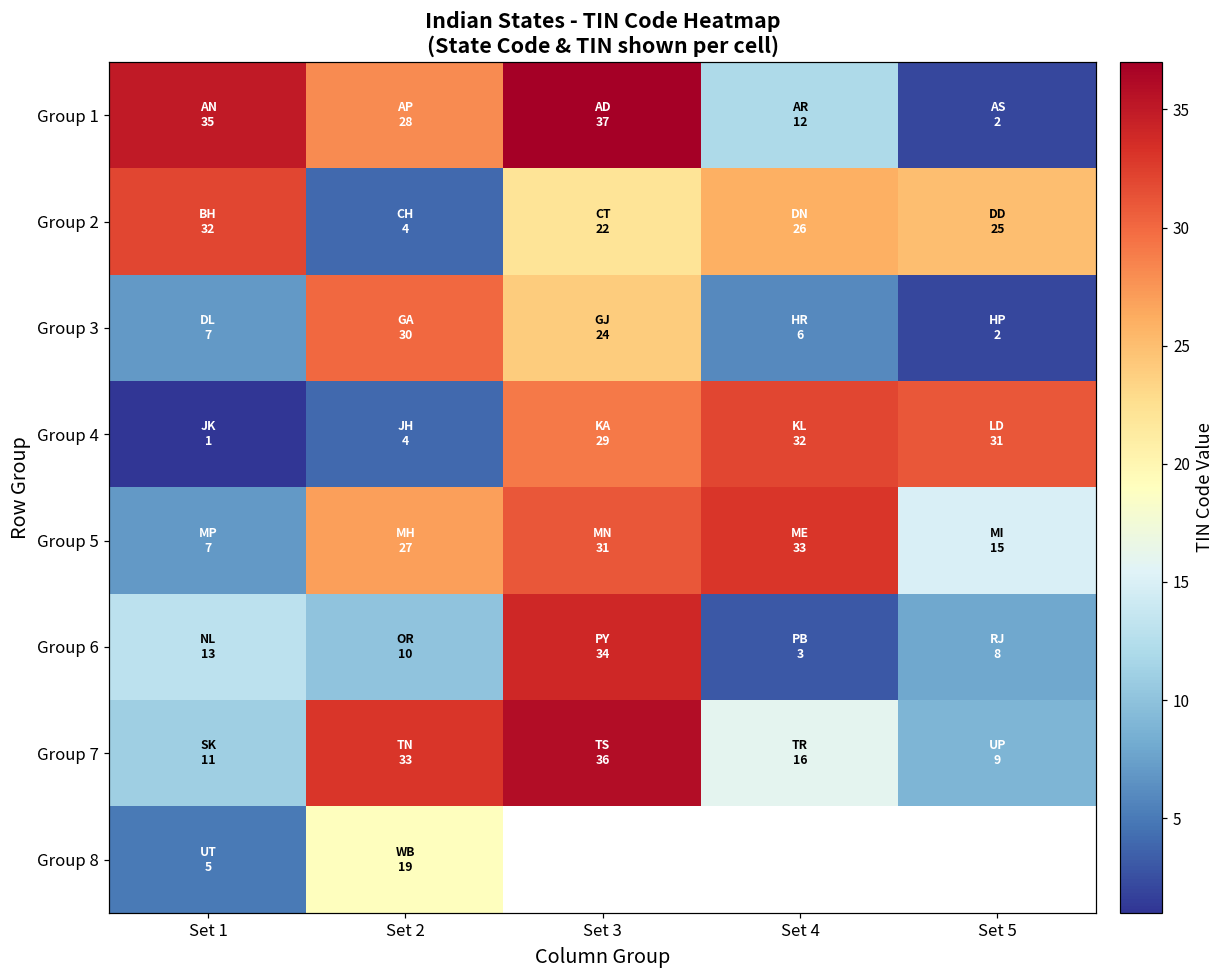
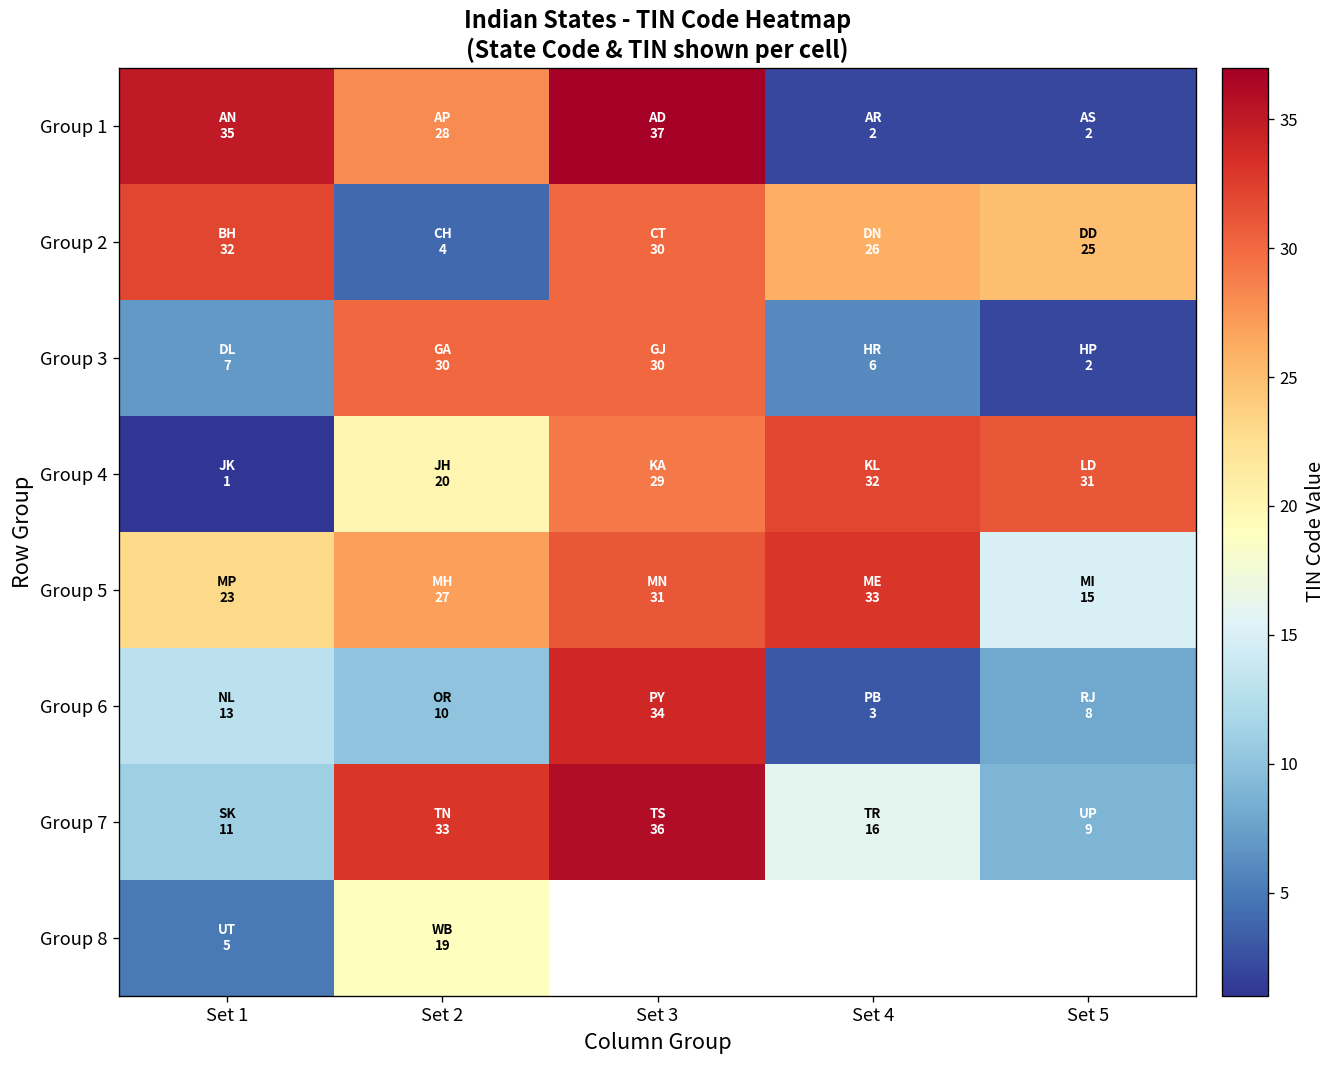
Group 1, Set 4: 12 -> 2
Group 2, Set 3: 22 -> 30
Group 3, Set 3: 24 -> 30
Group 4, Set 2: 4 -> 20
Group 5, Set 1: 7 -> 23
